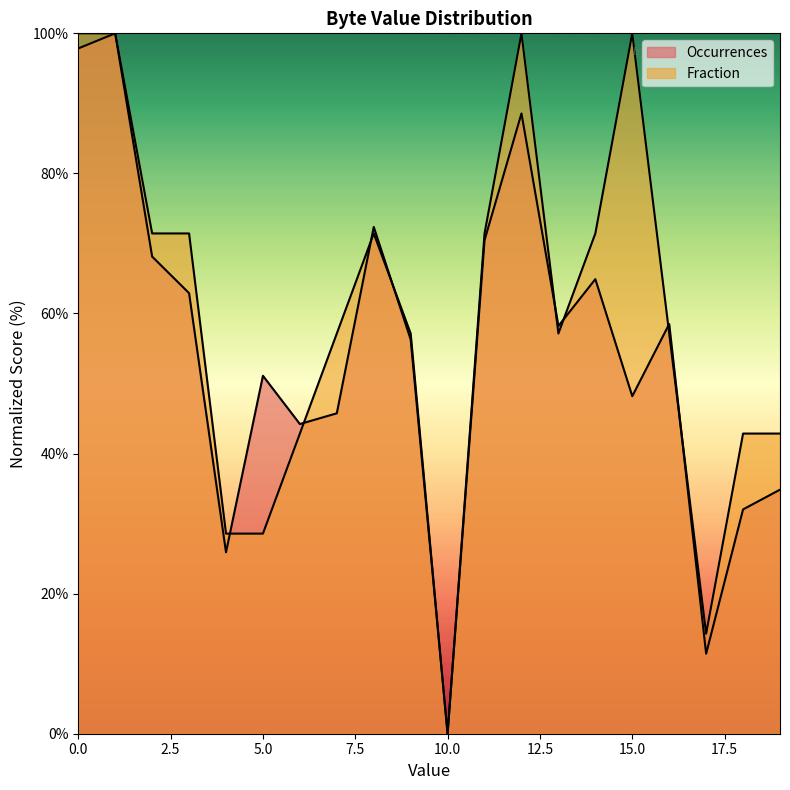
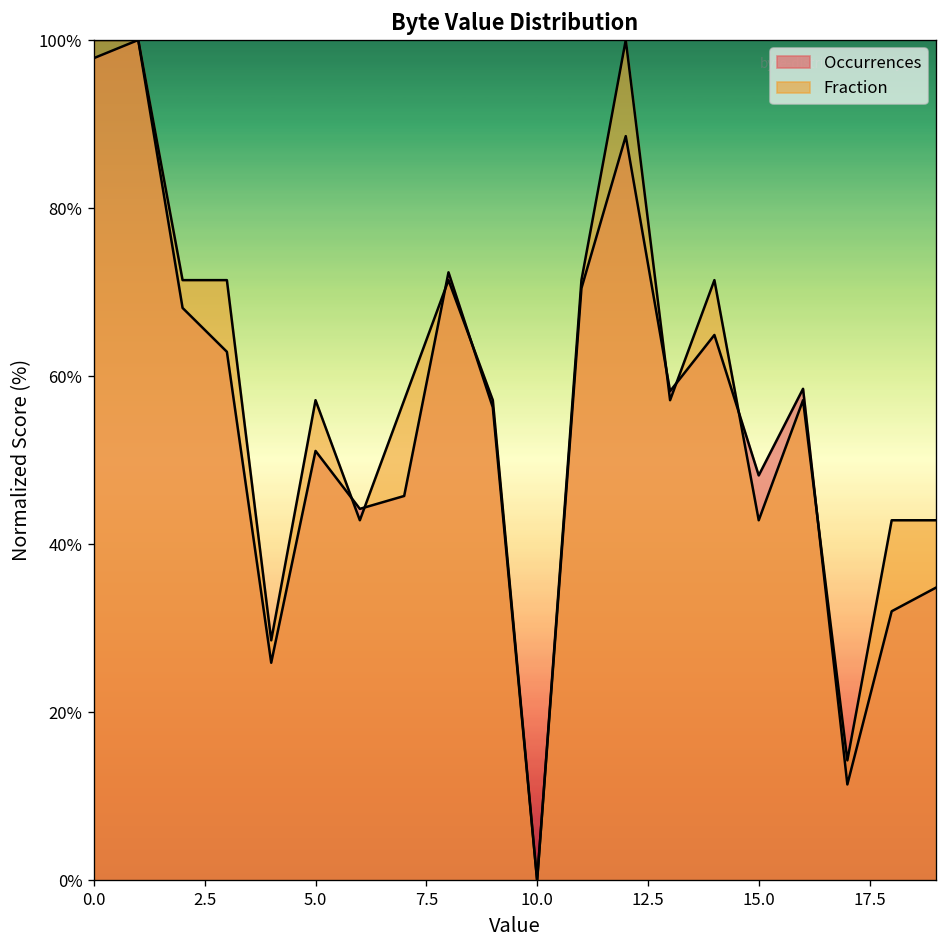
Fraction, 5.0: 29% -> 57%
Fraction, 15.0: 100% -> 43%
